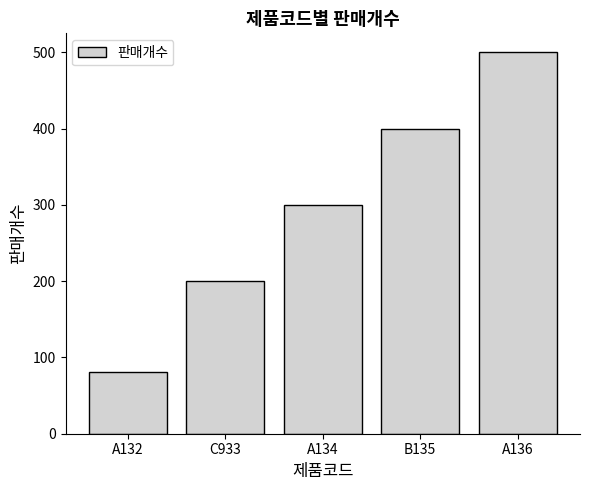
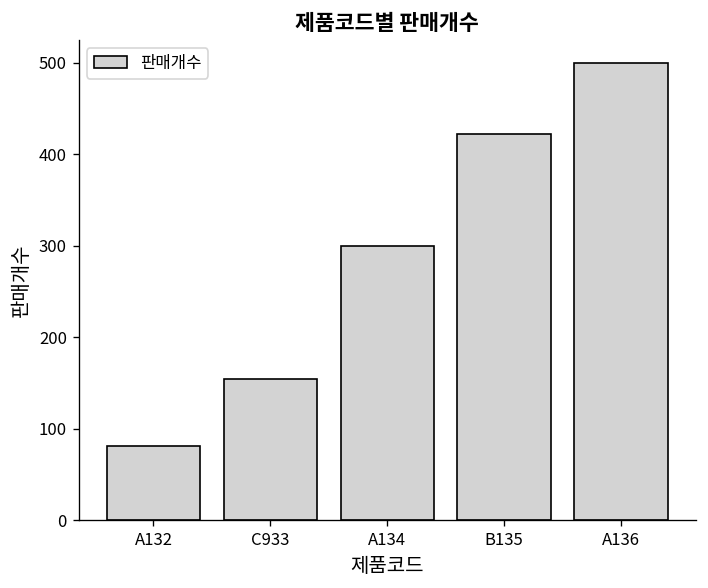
C933: 200 -> 160
B135: 400 -> 420
